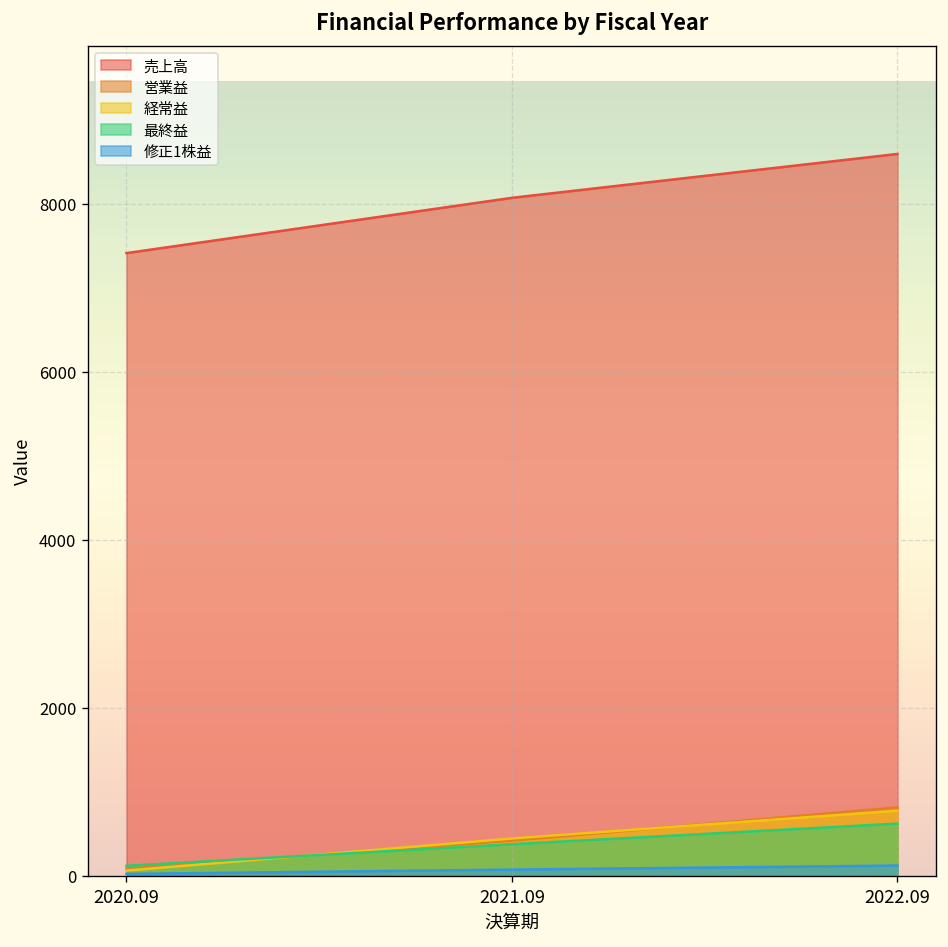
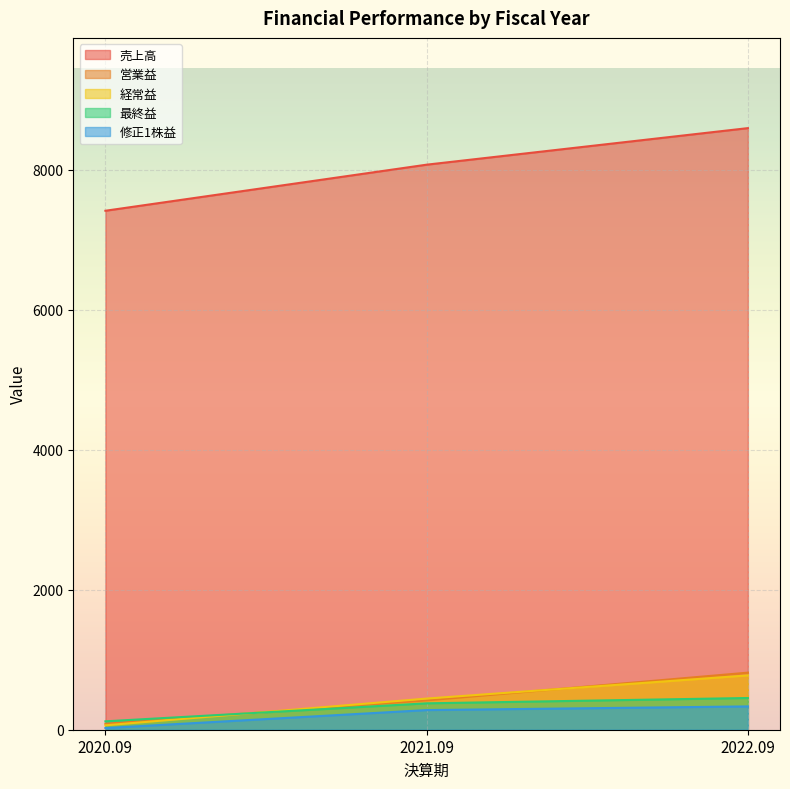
修正1株益, 2021.09: 100 -> 300
最終益, 2022.09: 600 -> 500
修正1株益, 2022.09: 100 -> 300
